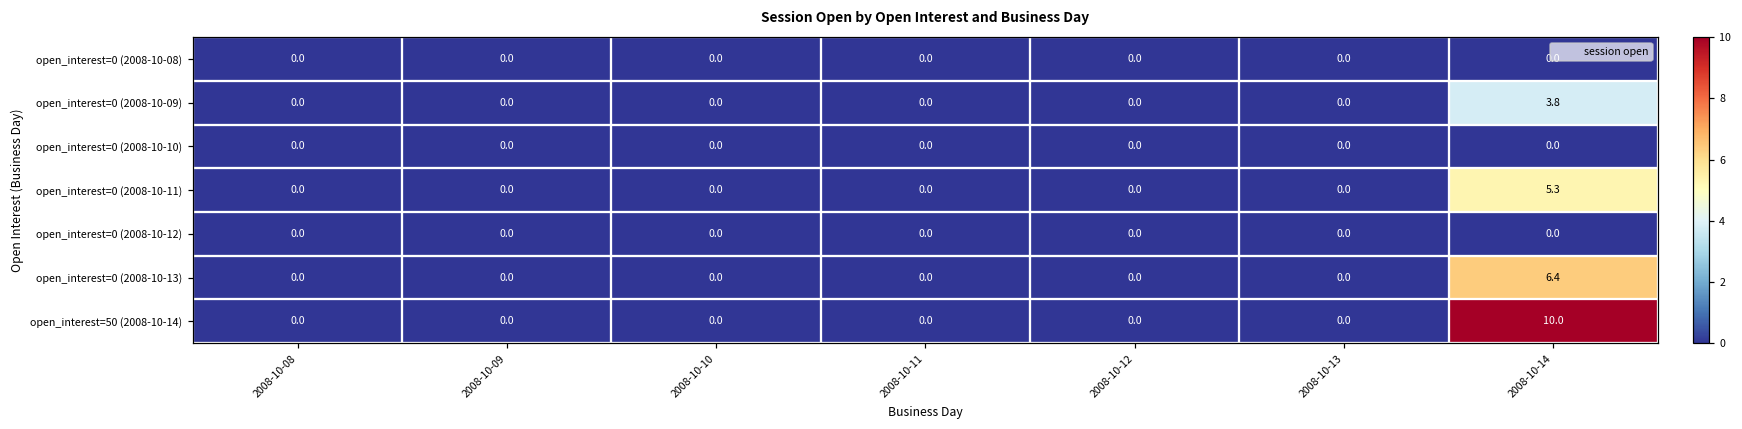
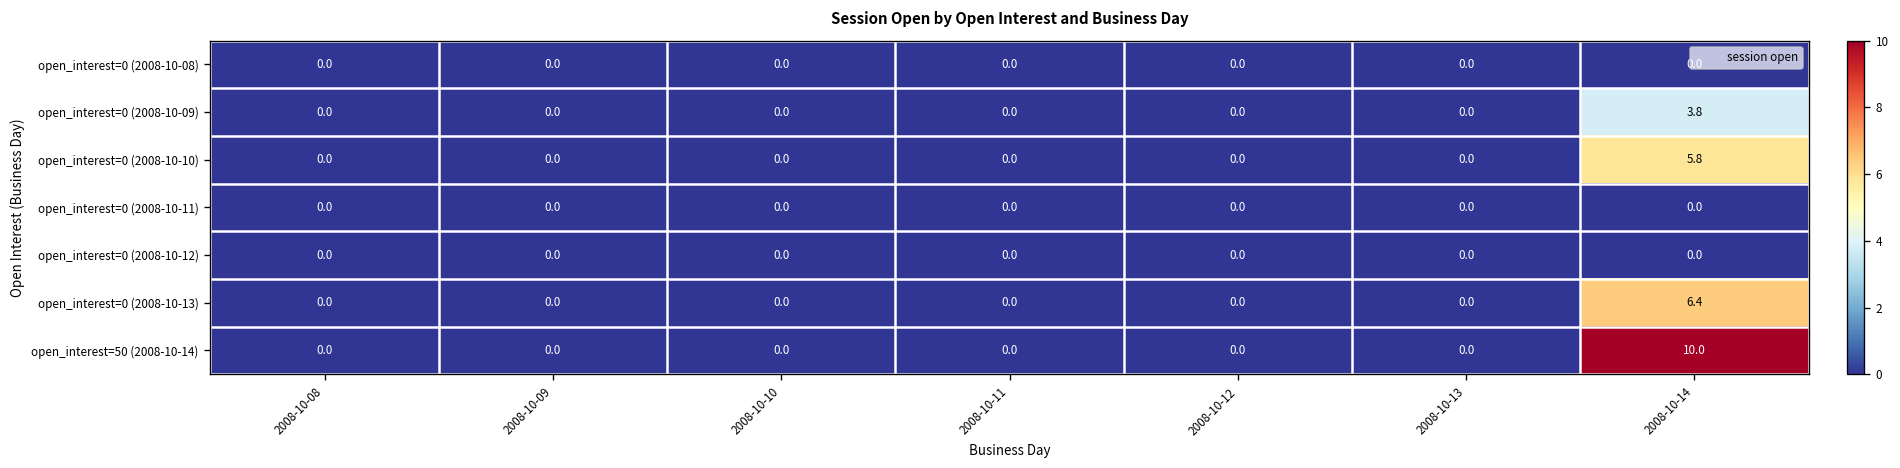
open_interest=0 (2008-10-10), 2008-10-14: 0.0 -> 5.8
open_interest=0 (2008-10-11), 2008-10-14: 5.3 -> 0.0
